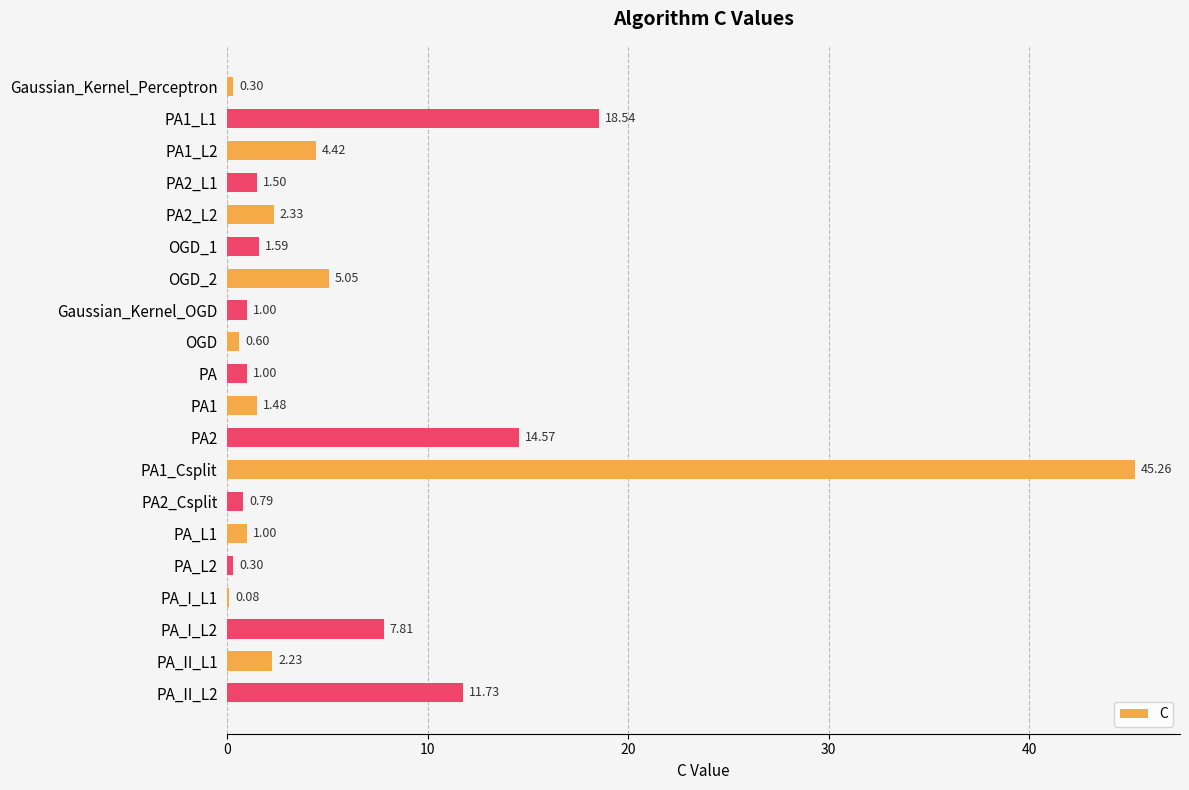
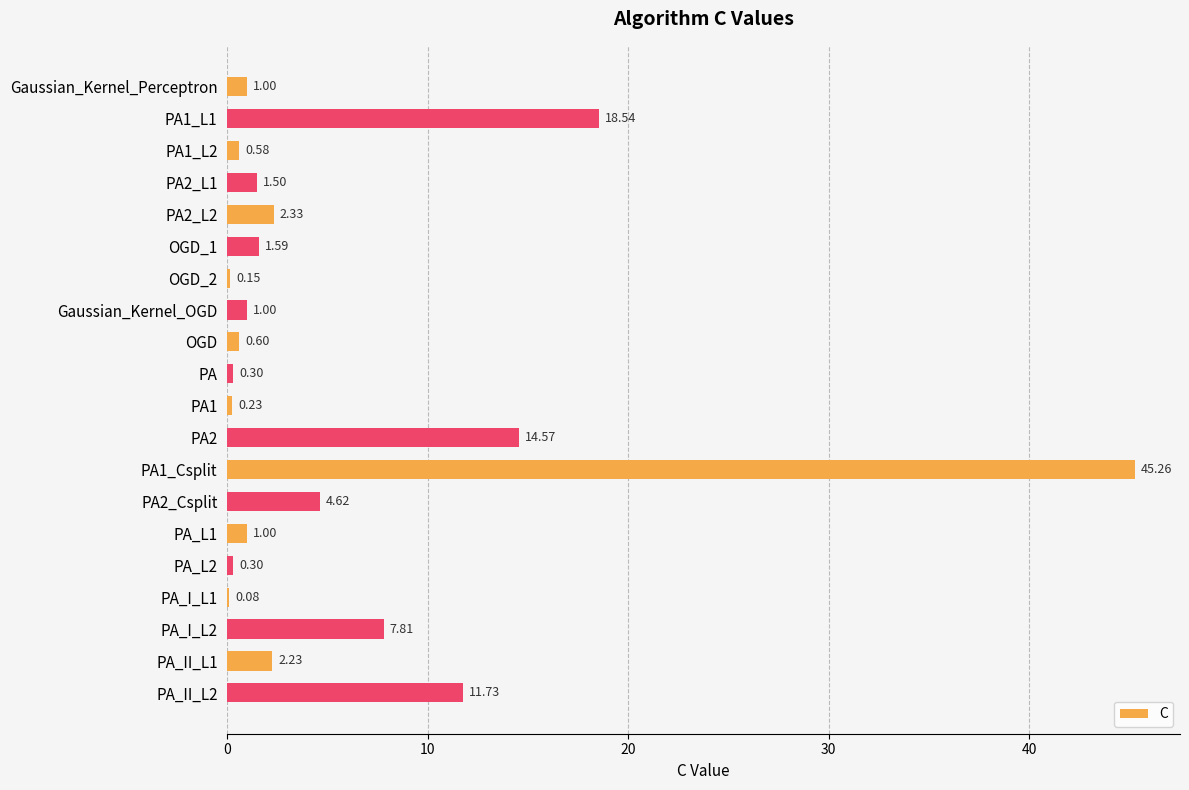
Gaussian_Kernel_Perceptron: 0.30 -> 1.00
PA1_L2: 4.42 -> 0.58
OGD_2: 5.05 -> 0.15
PA: 1.00 -> 0.30
PA1: 1.48 -> 0.23
PA2_Csplit: 0.79 -> 4.62
